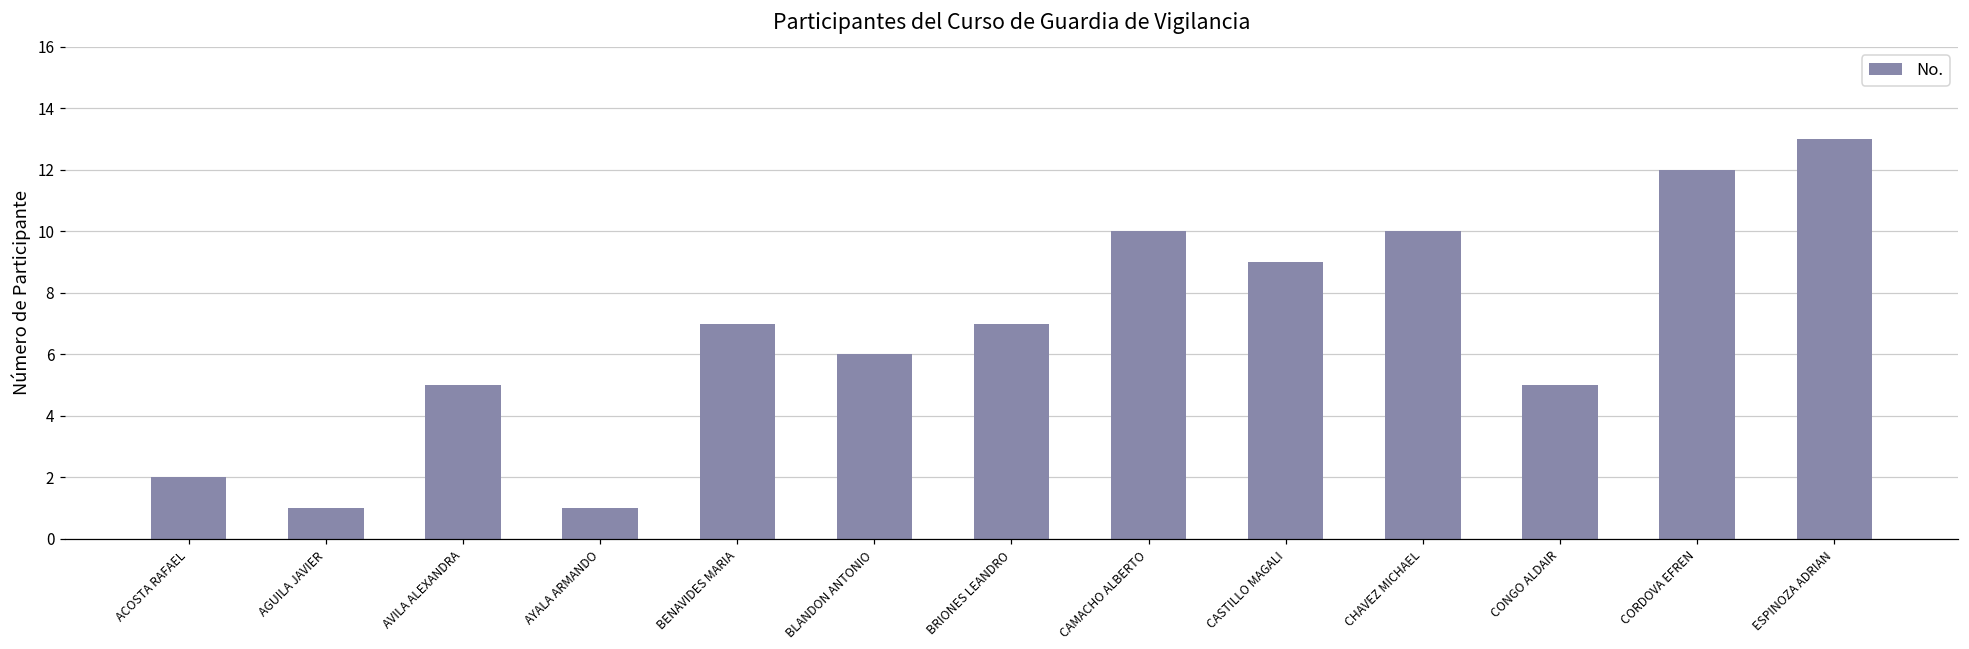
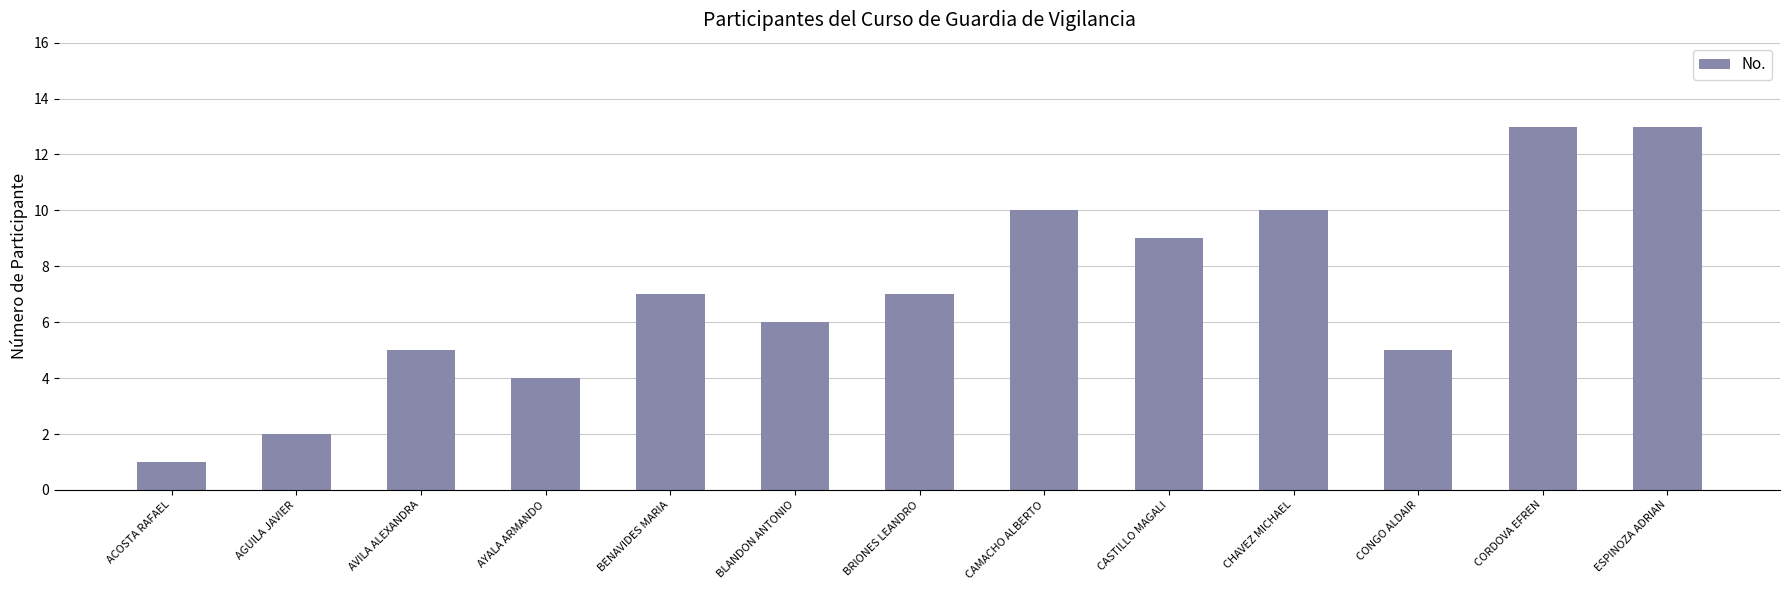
ACOSTA RAFAEL: 2 -> 1
AGUILA JAVIER: 1 -> 2
AYALA ARMANDO: 1 -> 4
CORDOVA EFREN: 12 -> 13
